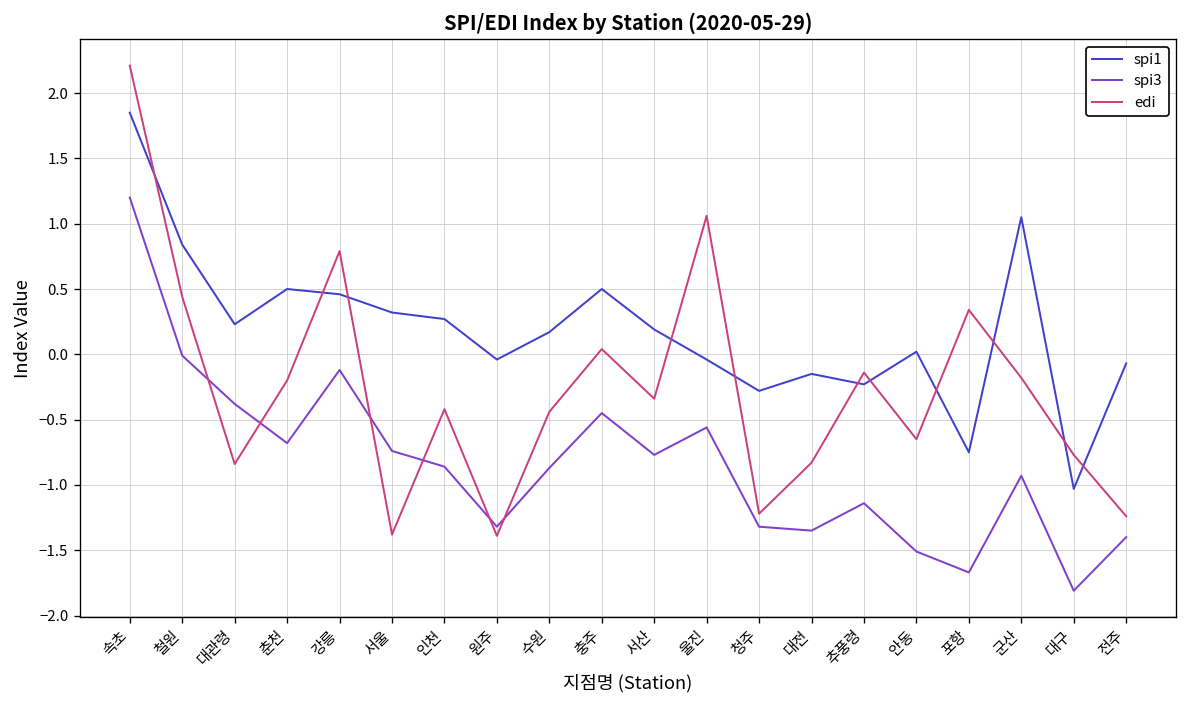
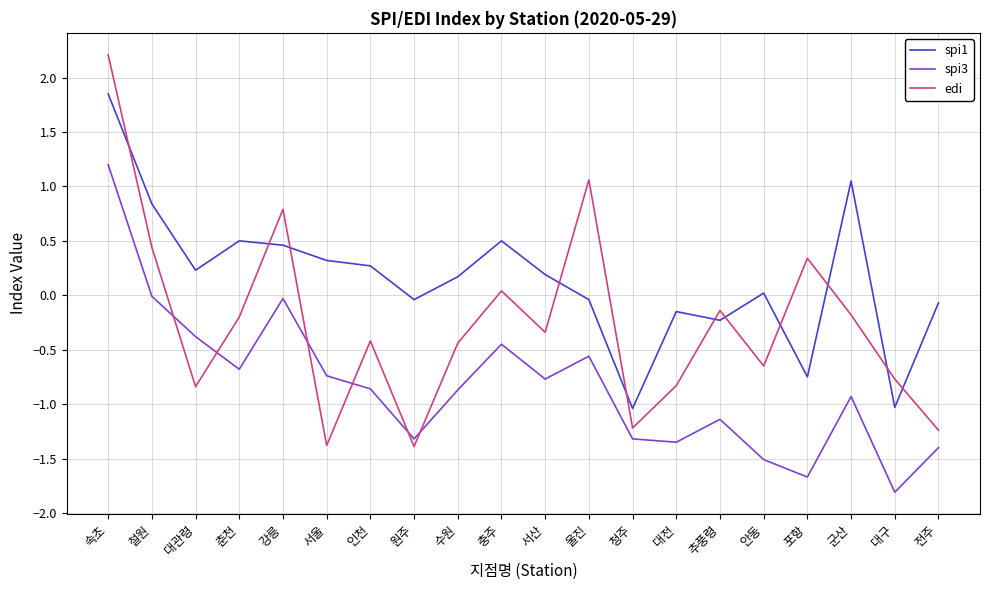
spi3, 강릉: -0.12 -> -0.03
spi1, 청주: -0.28 -> -1.04
